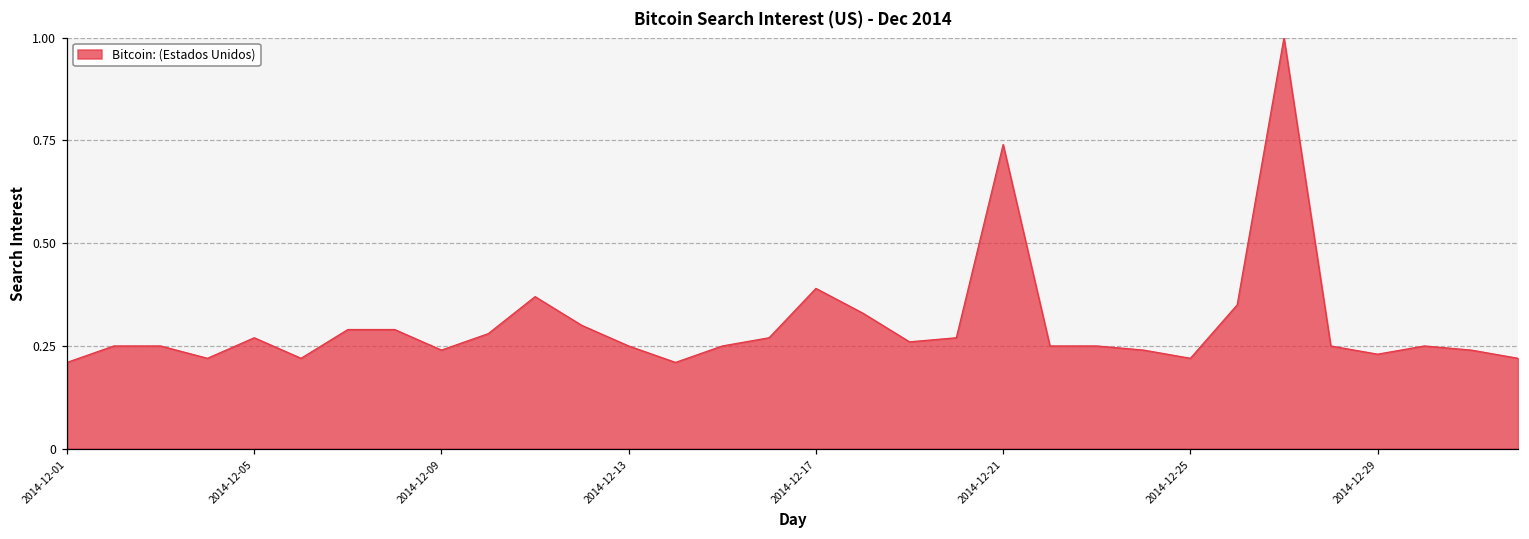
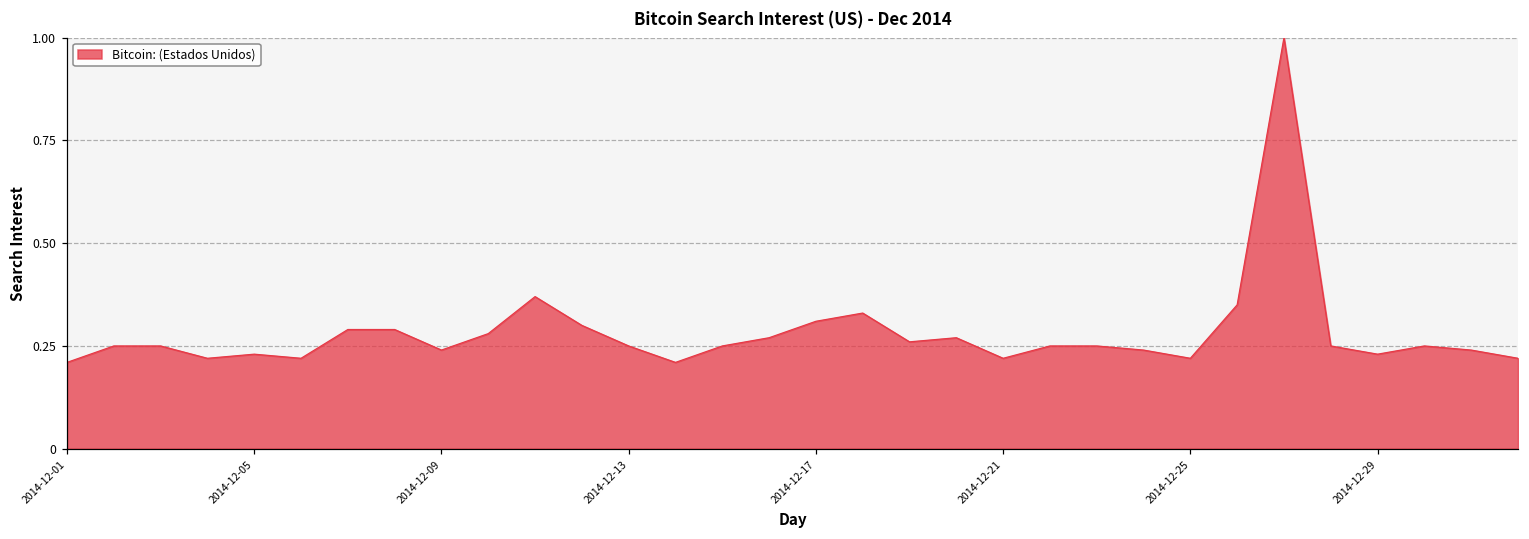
2014-12-05: 0.27 -> 0.23
2014-12-17: 0.39 -> 0.31
2014-12-21: 0.74 -> 0.22
